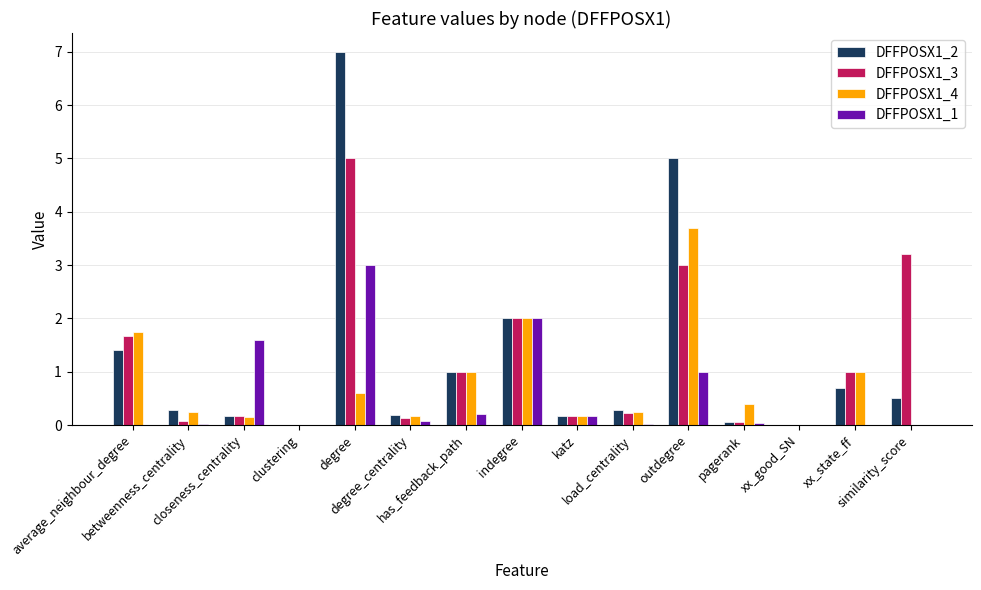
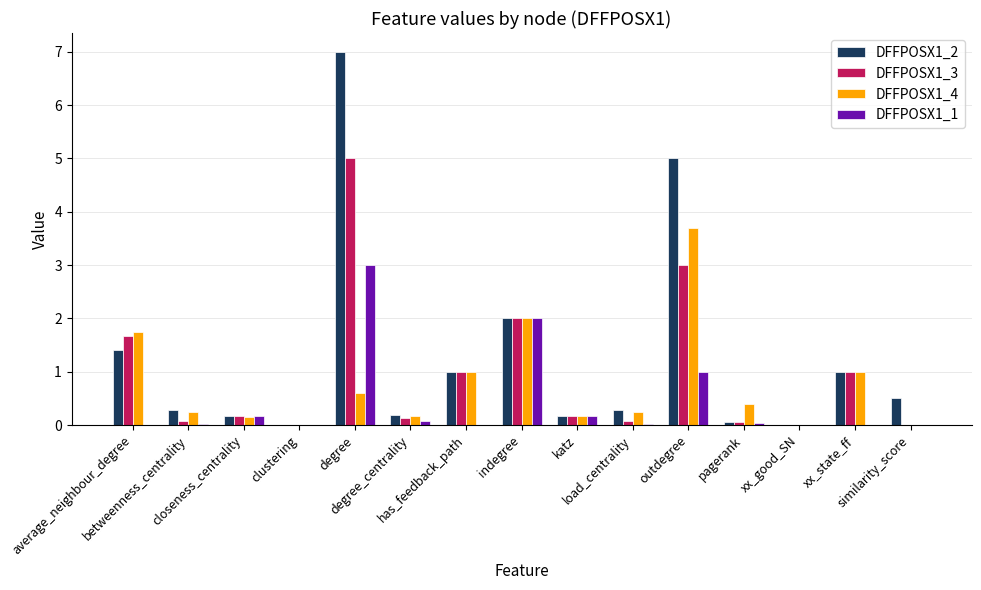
DFFPOSX1_1, closeness_centrality: 1.6 -> 0.2
DFFPOSX1_1, has_feedback_path: 0.2 -> 0.0
DFFPOSX1_3, load_centrality: 0.2 -> 0.1
DFFPOSX1_2, xx_state_ff: 0.7 -> 1.0
DFFPOSX1_3, similarity_score: 3.2 -> 0.0
